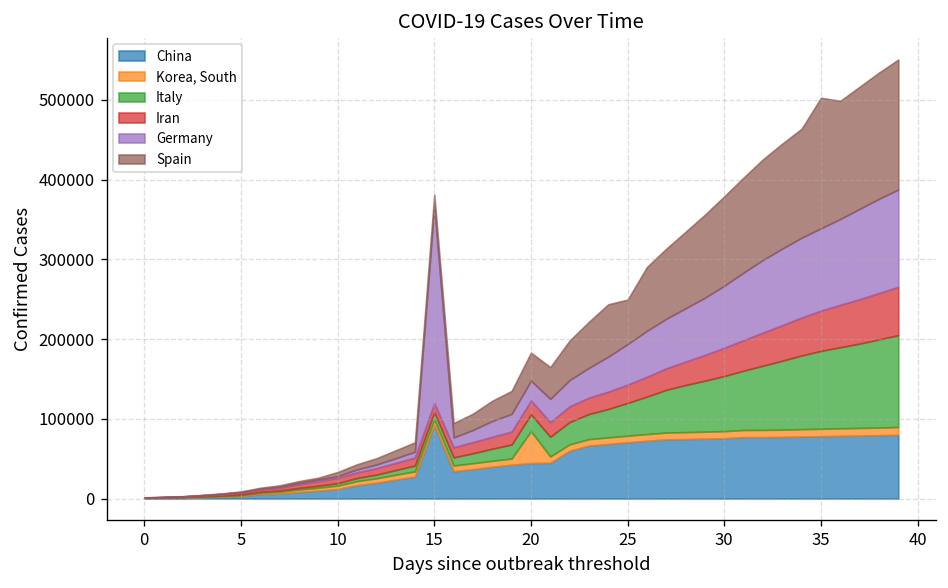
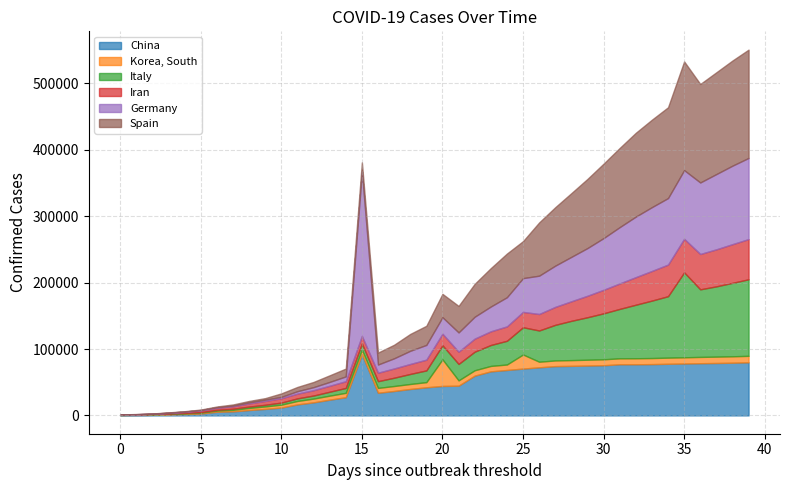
Korea, South, 25: 10000 -> 20000
Italy, 35: 100000 -> 130000
